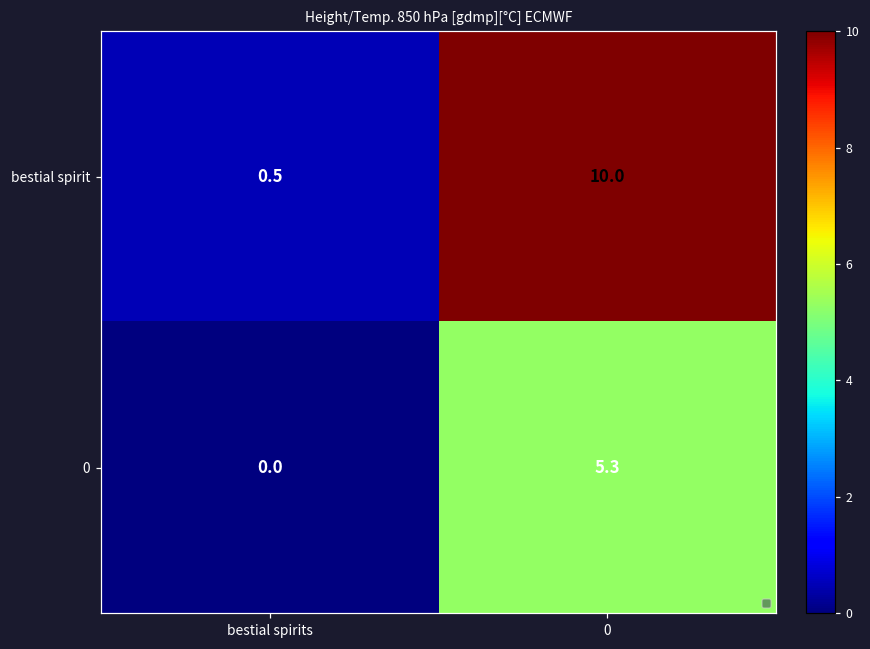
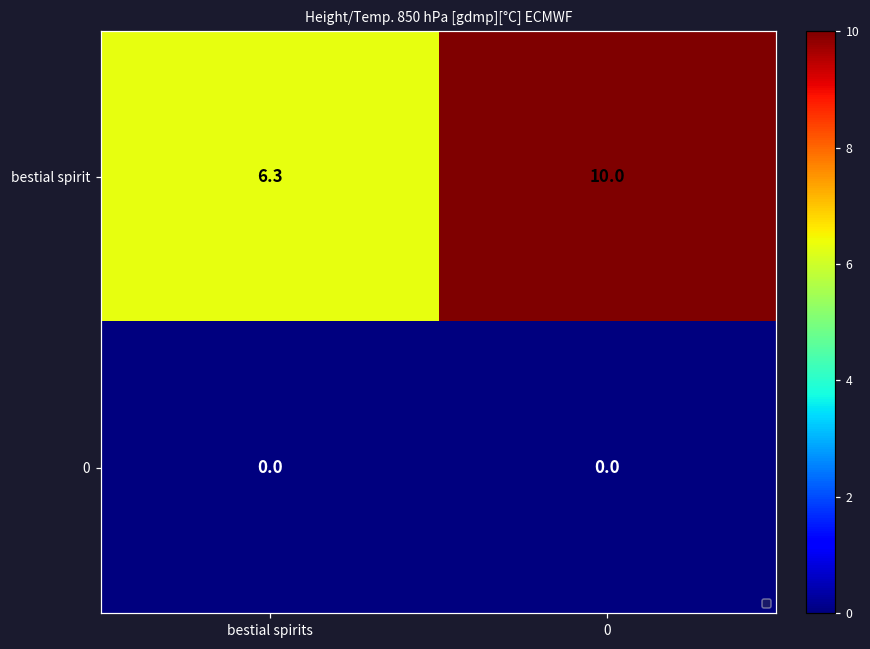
bestial spirit, bestial spirits: 0.5 -> 6.3
0, 0: 5.3 -> 0.0
